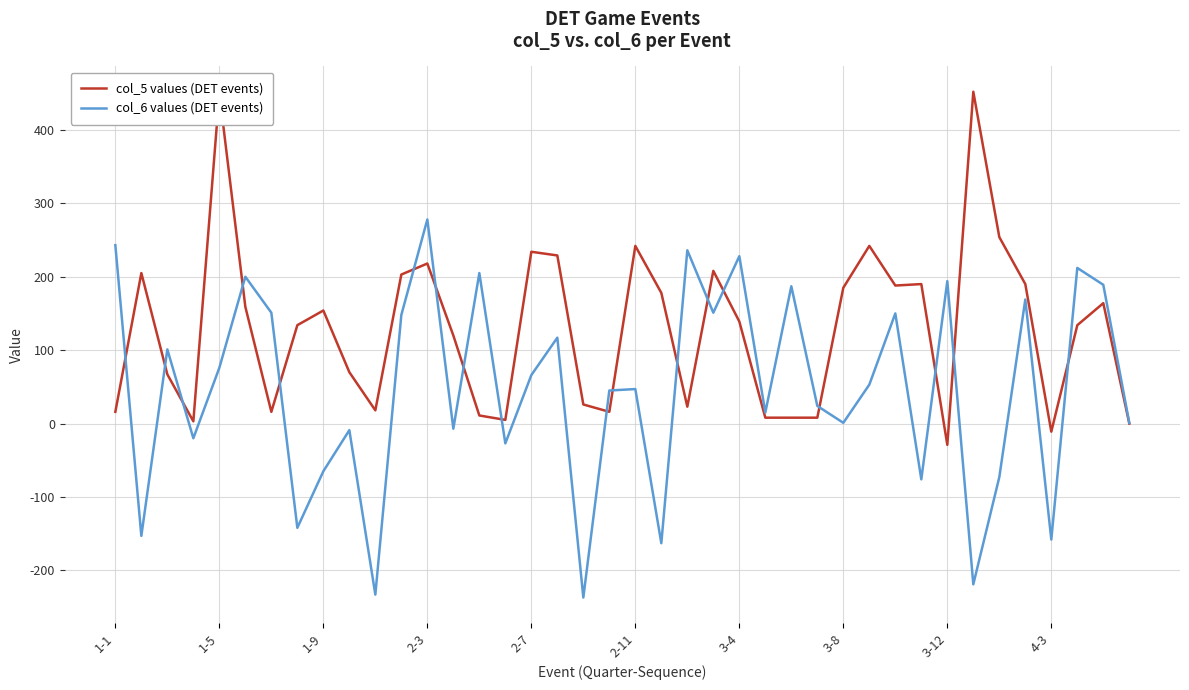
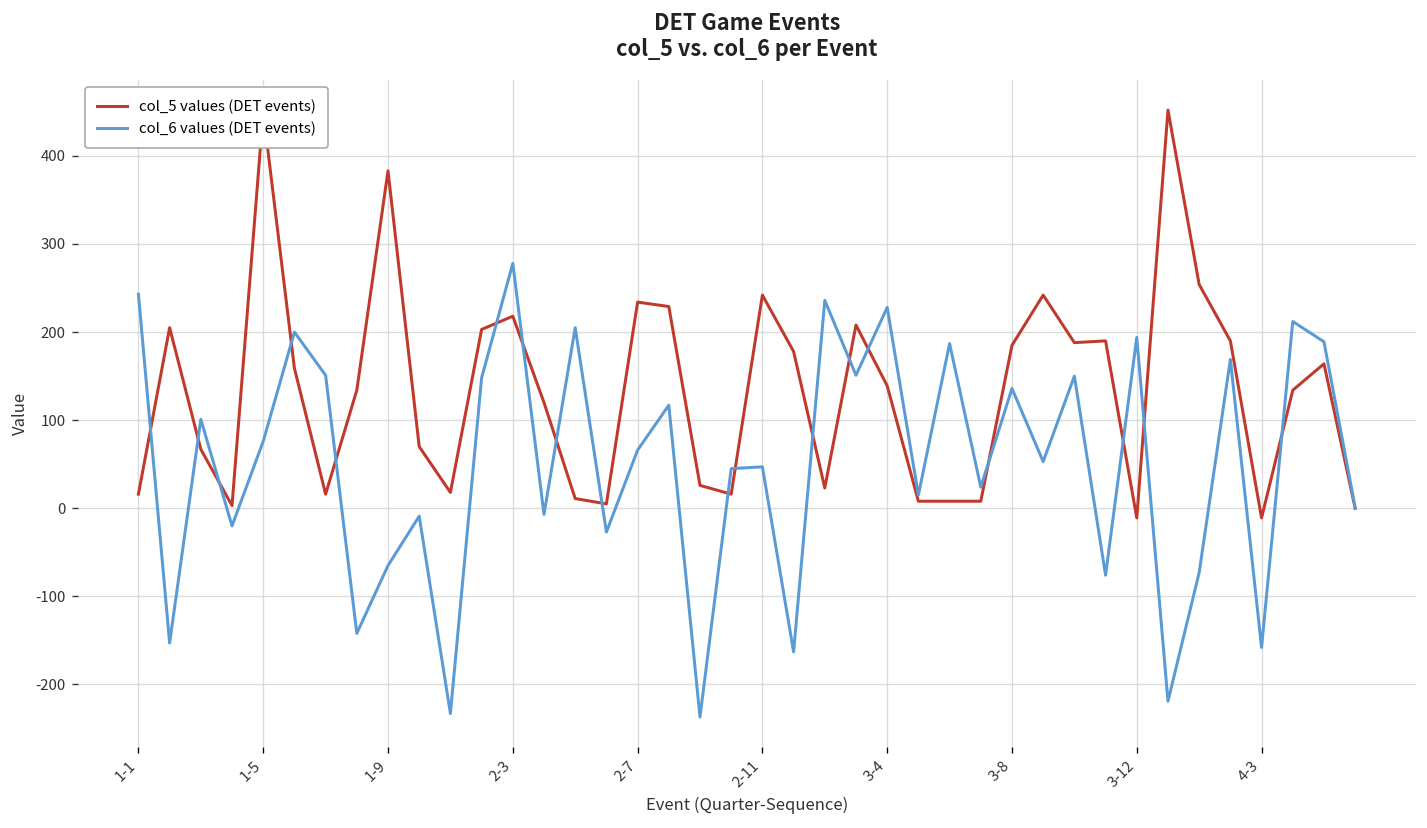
col_5 values (DET events), 1-9: 150 -> 380
col_6 values (DET events), 3-8: 0 -> 140
col_5 values (DET events), 3-12: -30 -> -10
